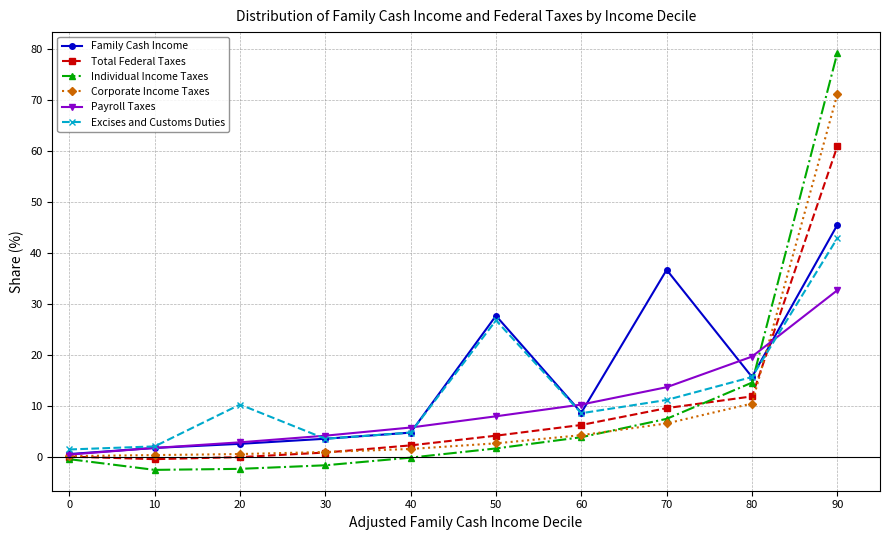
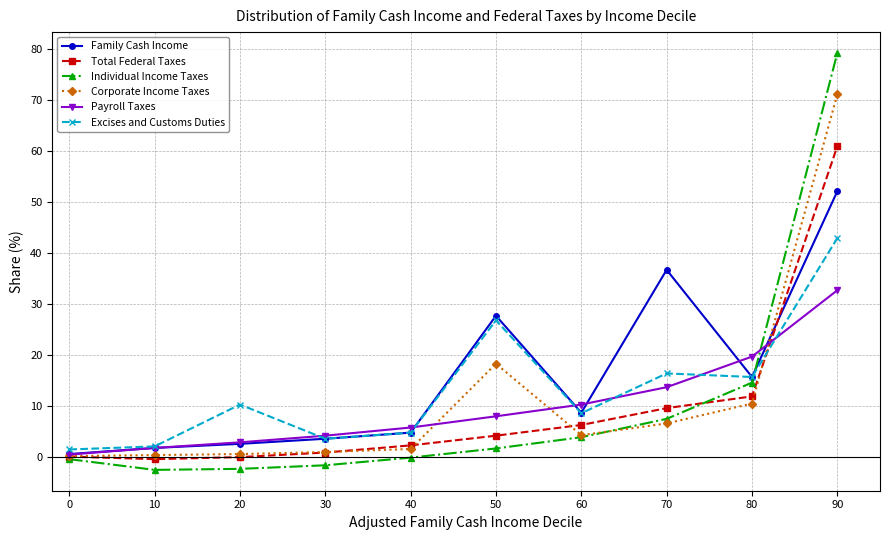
Corporate Income Taxes, 50: 3 -> 18
Excises and Customs Duties, 70: 11 -> 16
Family Cash Income, 90: 46 -> 52
